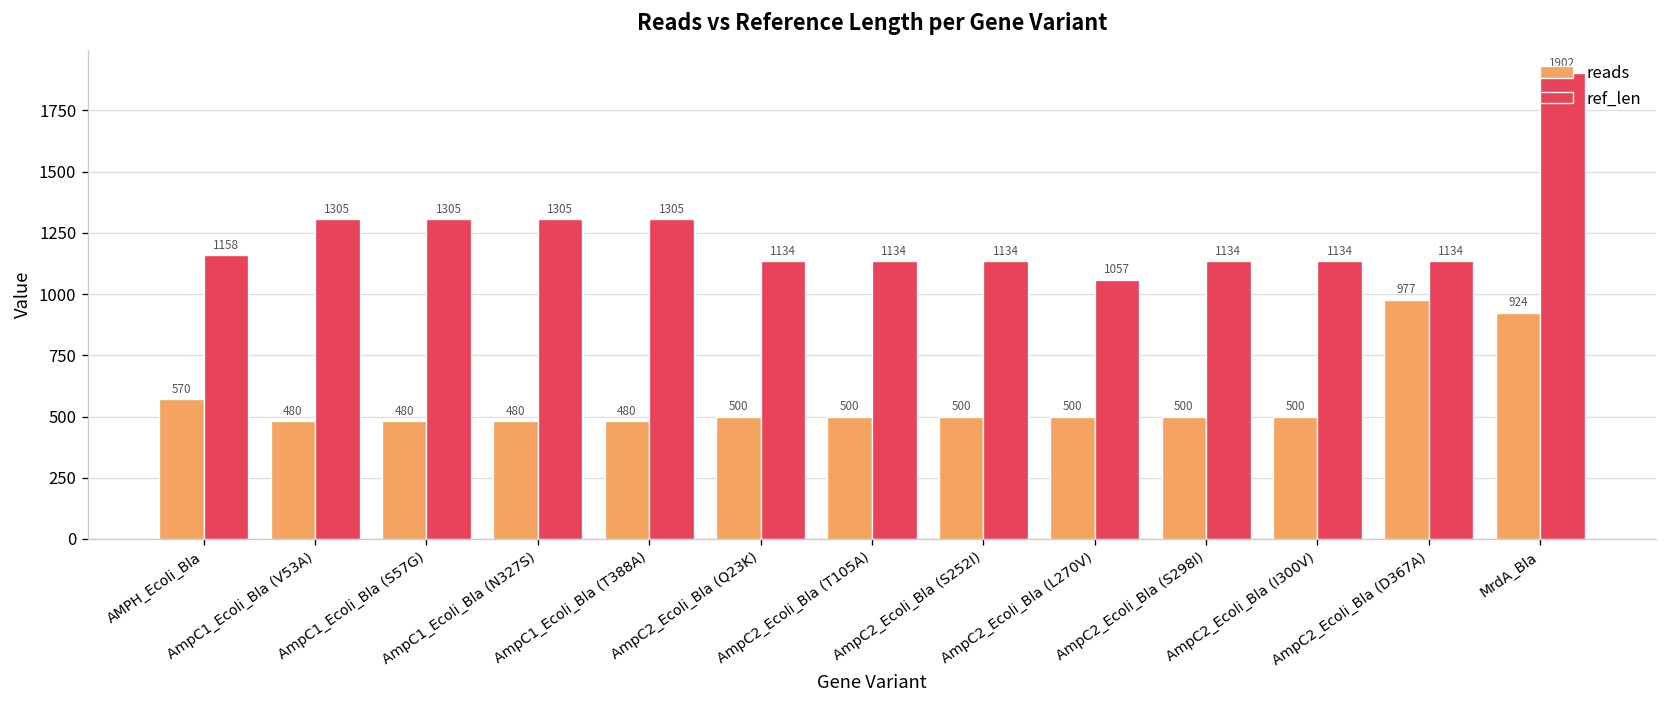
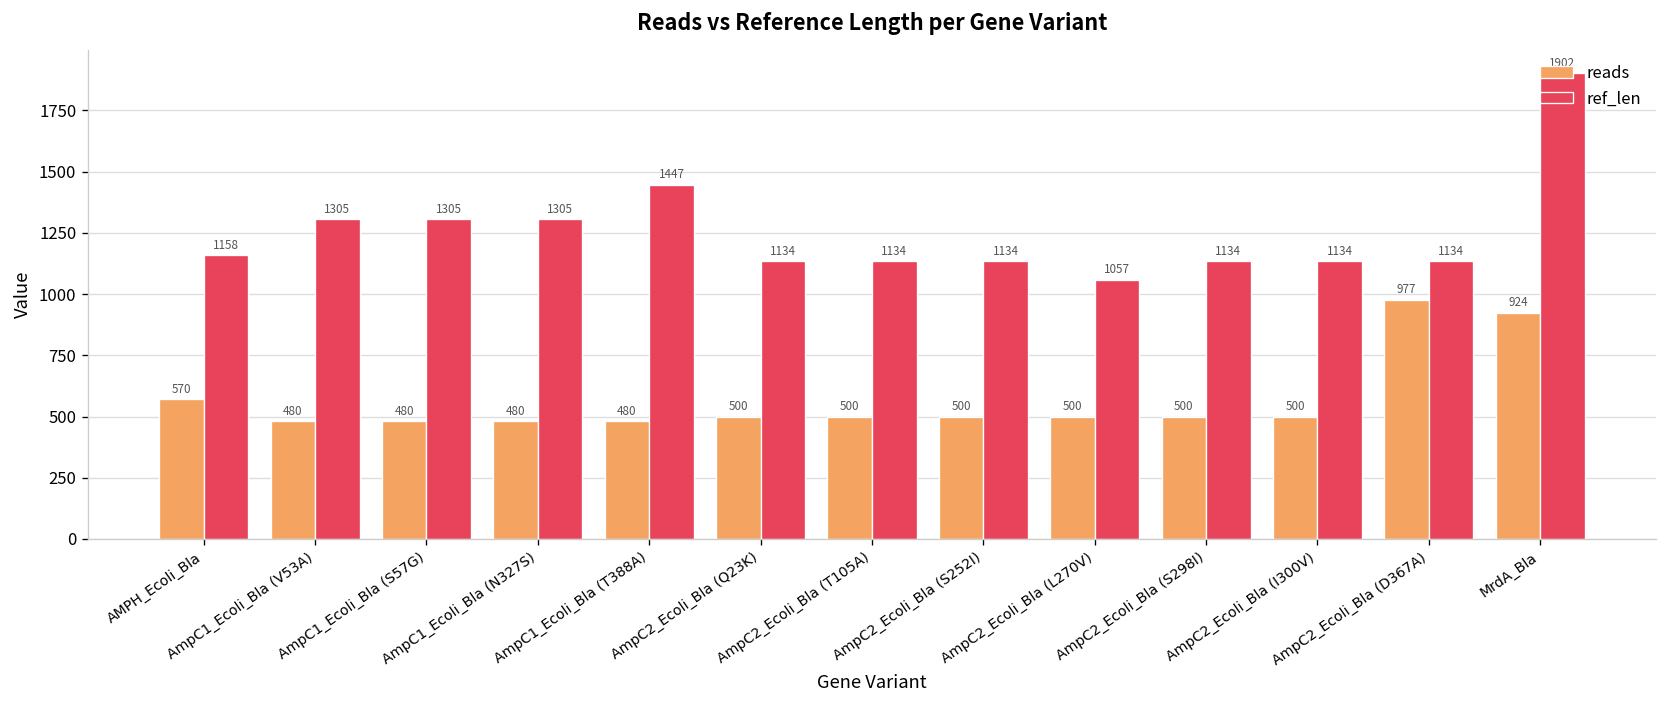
ref_len, AmpC1_Ecoli_Bla (T388A): 1305 -> 1447
